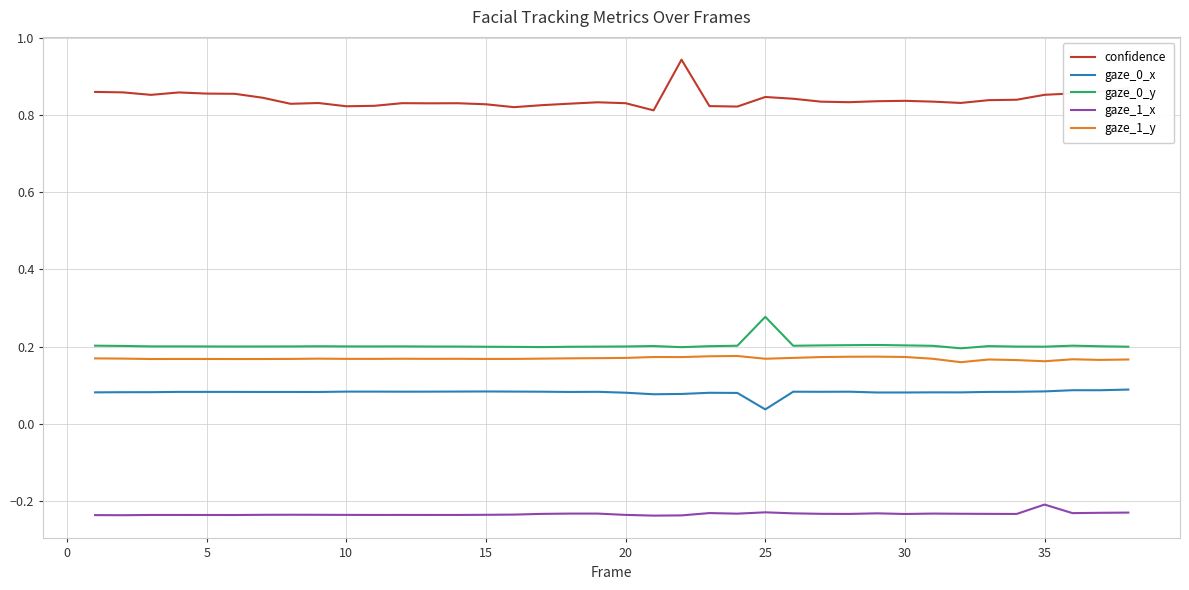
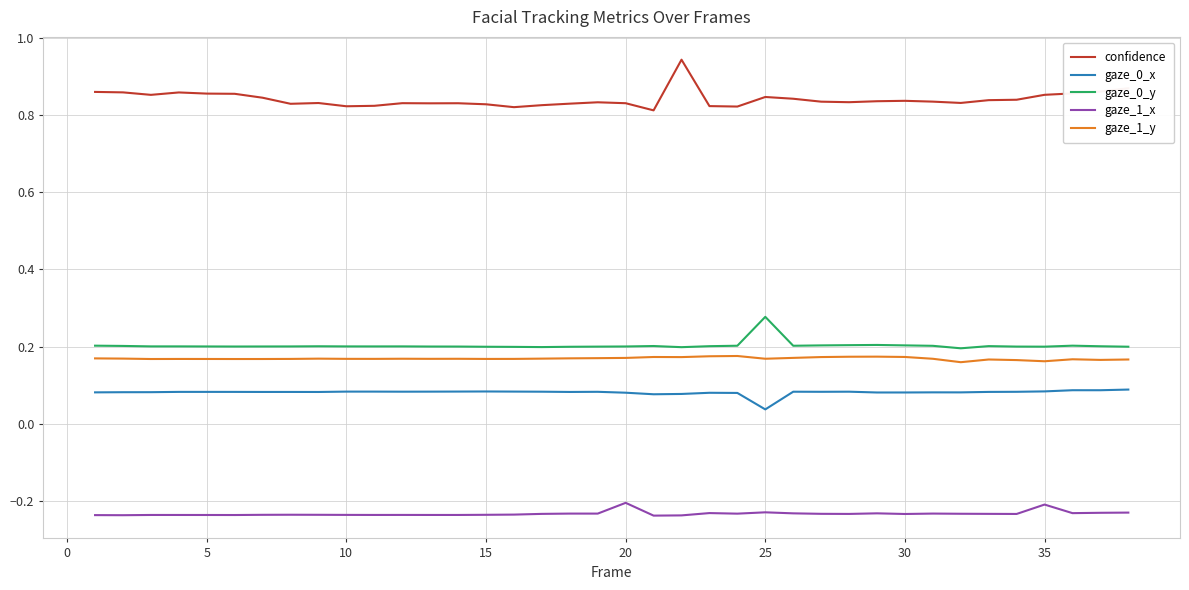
gaze_1_x, 20: -0.24 -> -0.21
